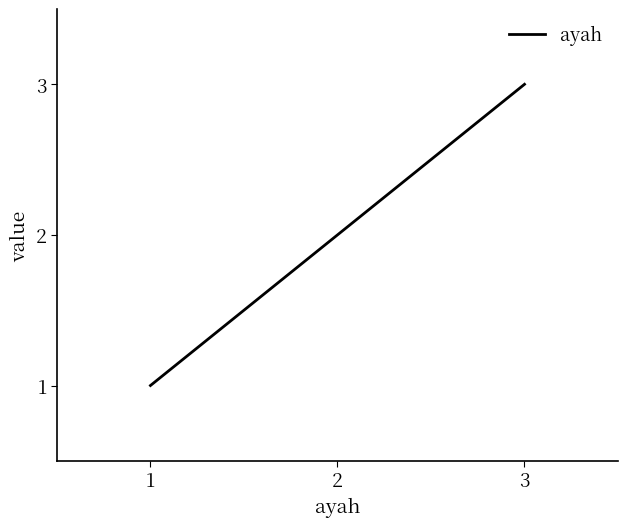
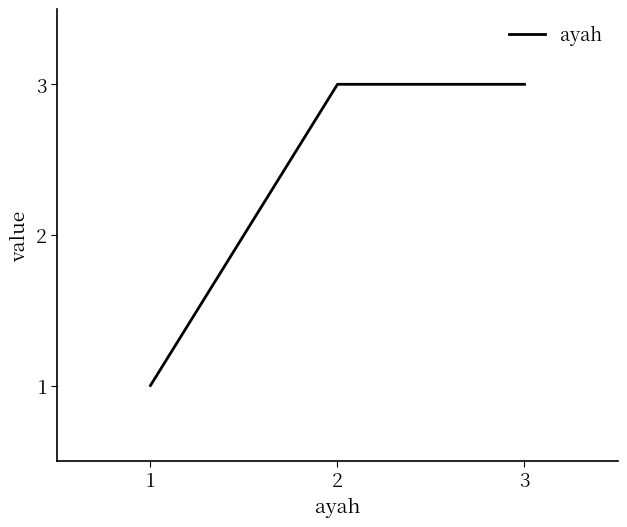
2: 2 -> 3
